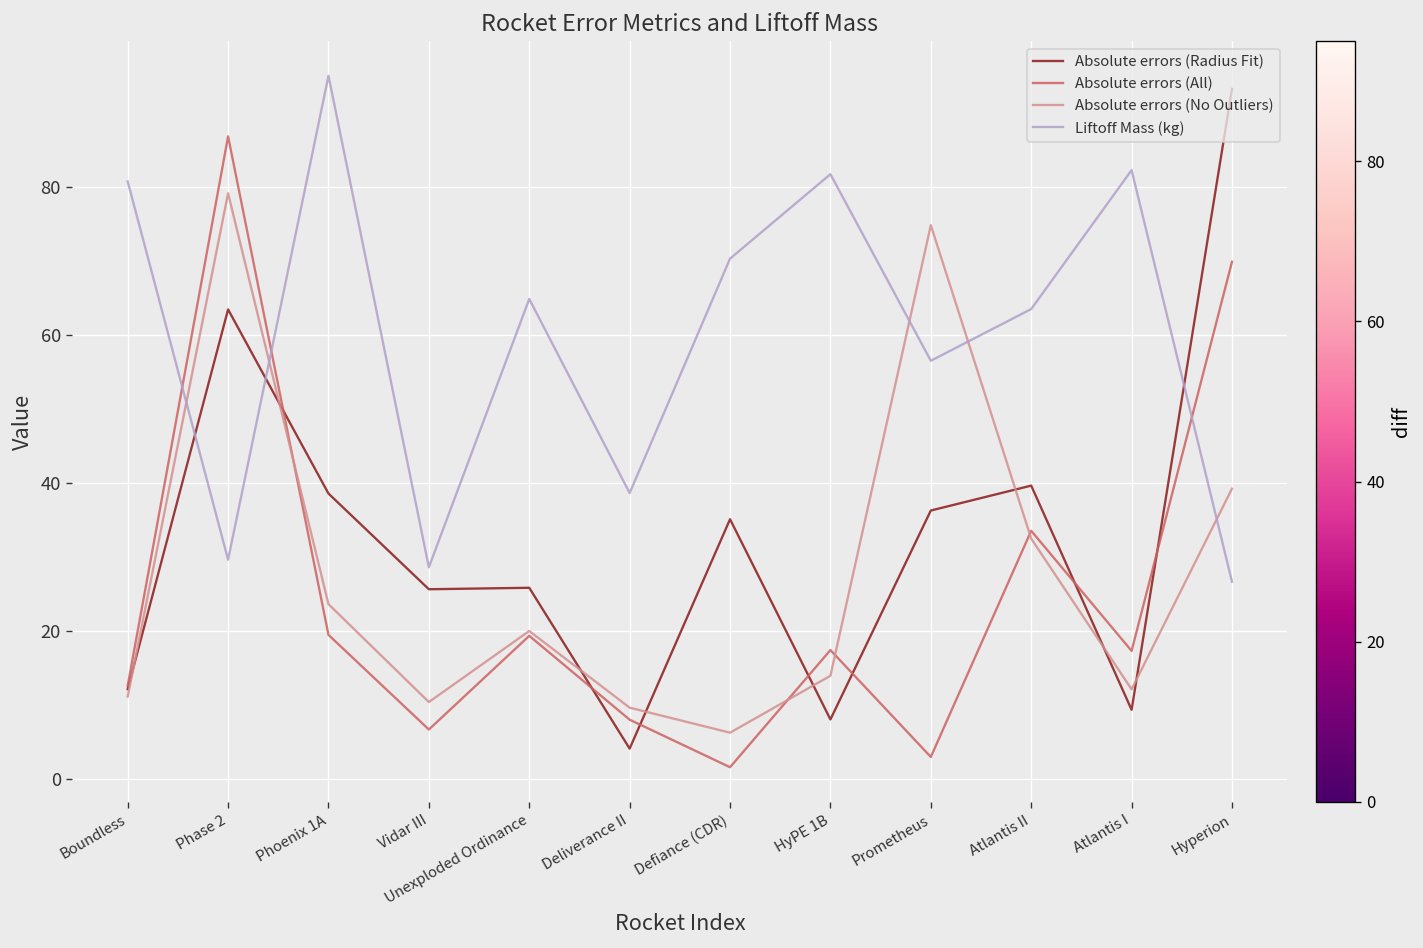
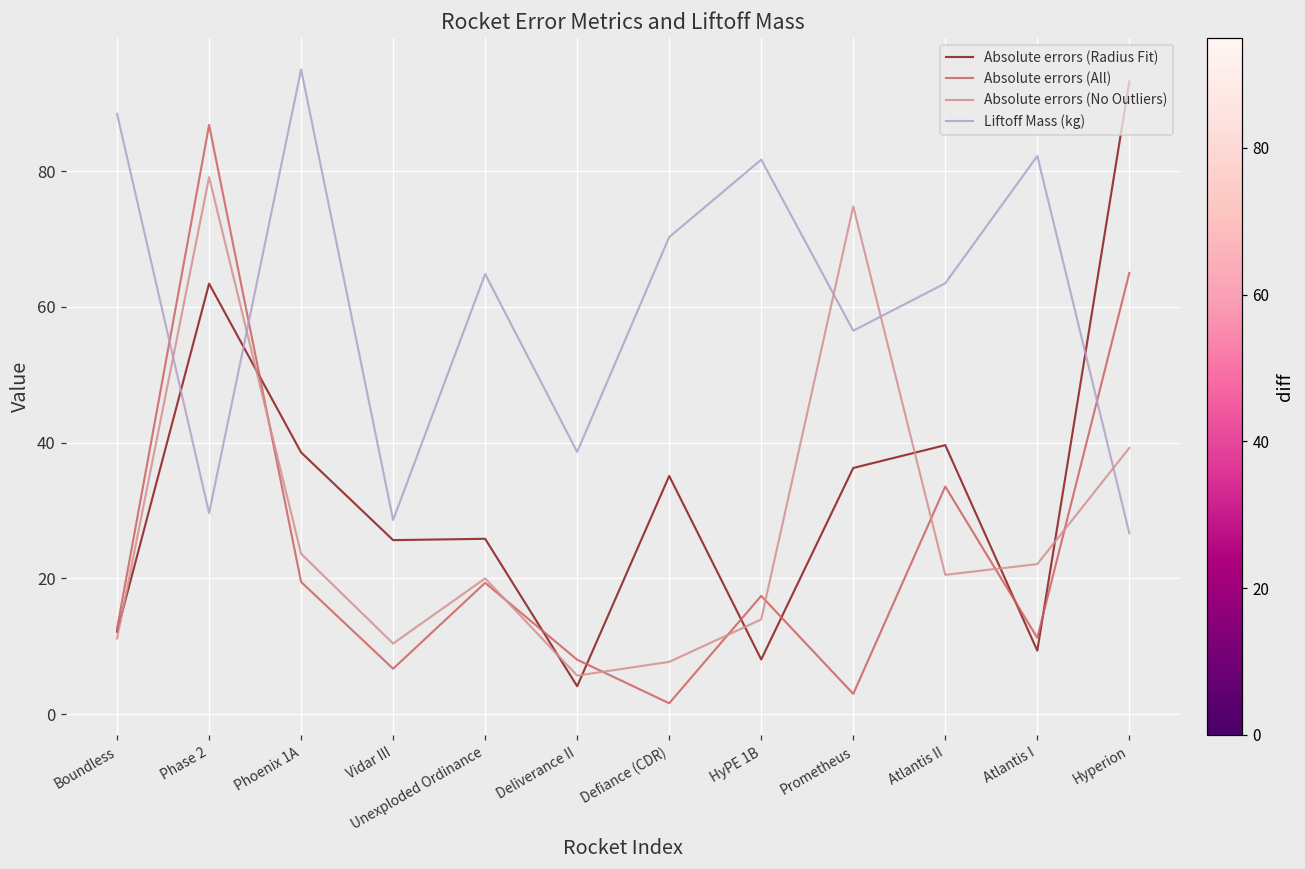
Liftoff Mass (kg), Boundless: 81 -> 88
Absolute errors (No Outliers), Deliverance II: 10 -> 6
Absolute errors (No Outliers), Defiance (CDR): 6 -> 8
Absolute errors (No Outliers), Atlantis II: 32 -> 21
Absolute errors (All), Atlantis I: 17 -> 11
Absolute errors (No Outliers), Atlantis I: 12 -> 22
Absolute errors (All), Hyperion: 70 -> 65
